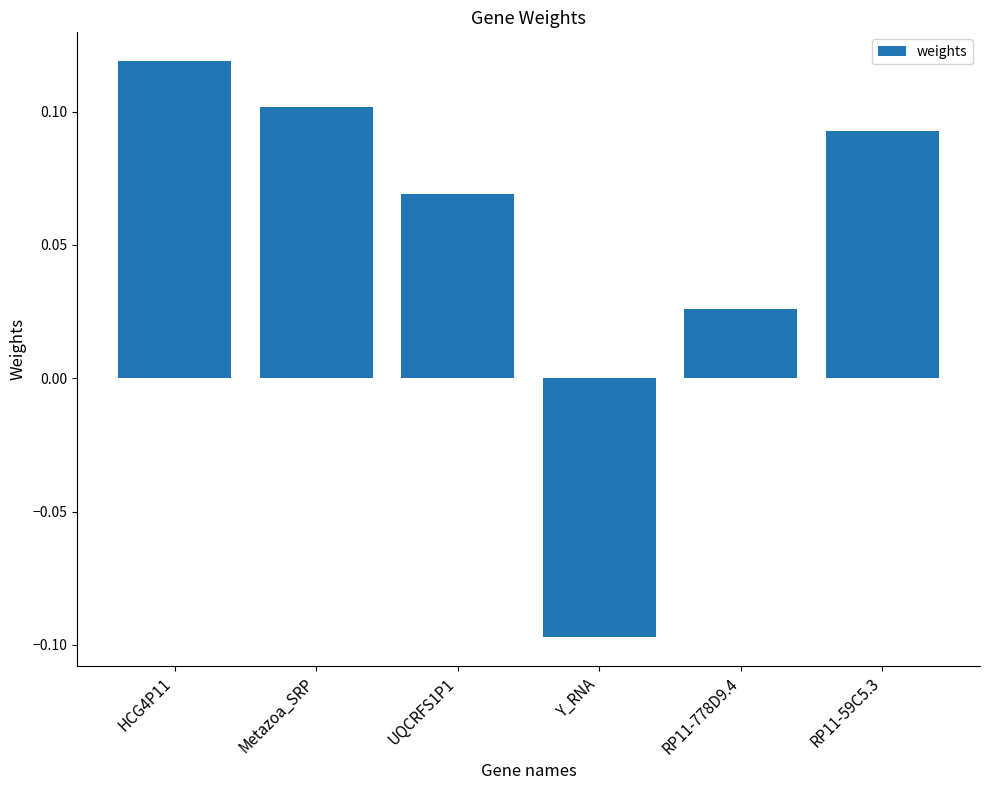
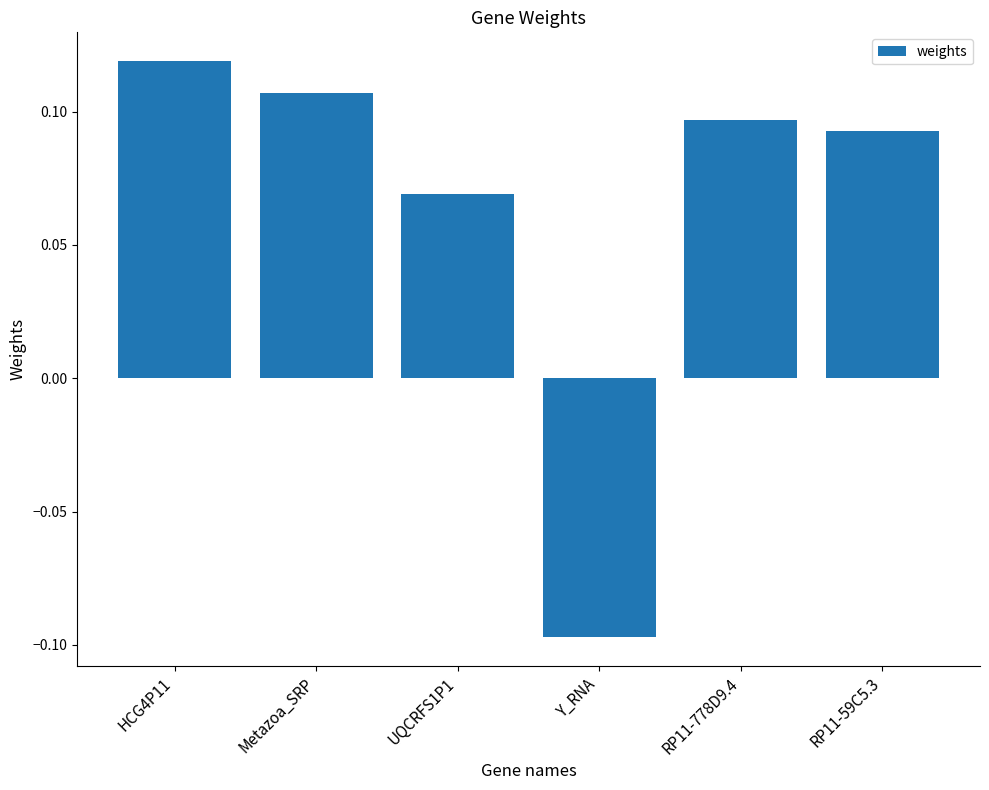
Metazoa_SRP: 0.102 -> 0.107
RP11-778D9.4: 0.026 -> 0.097
